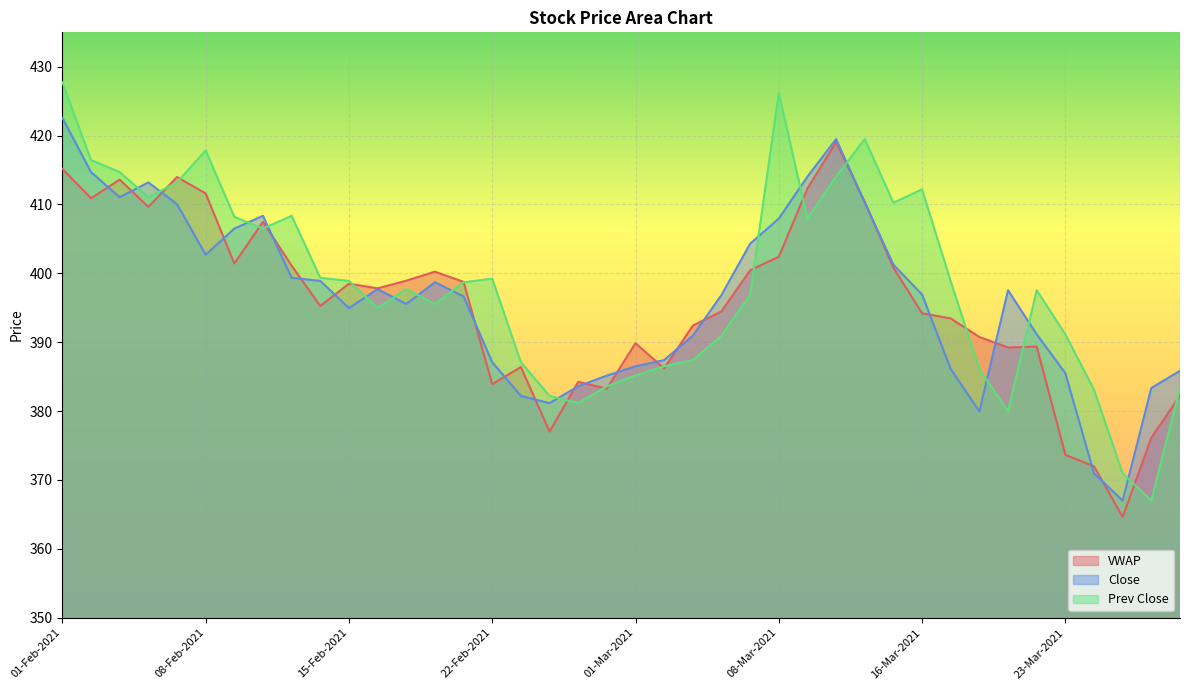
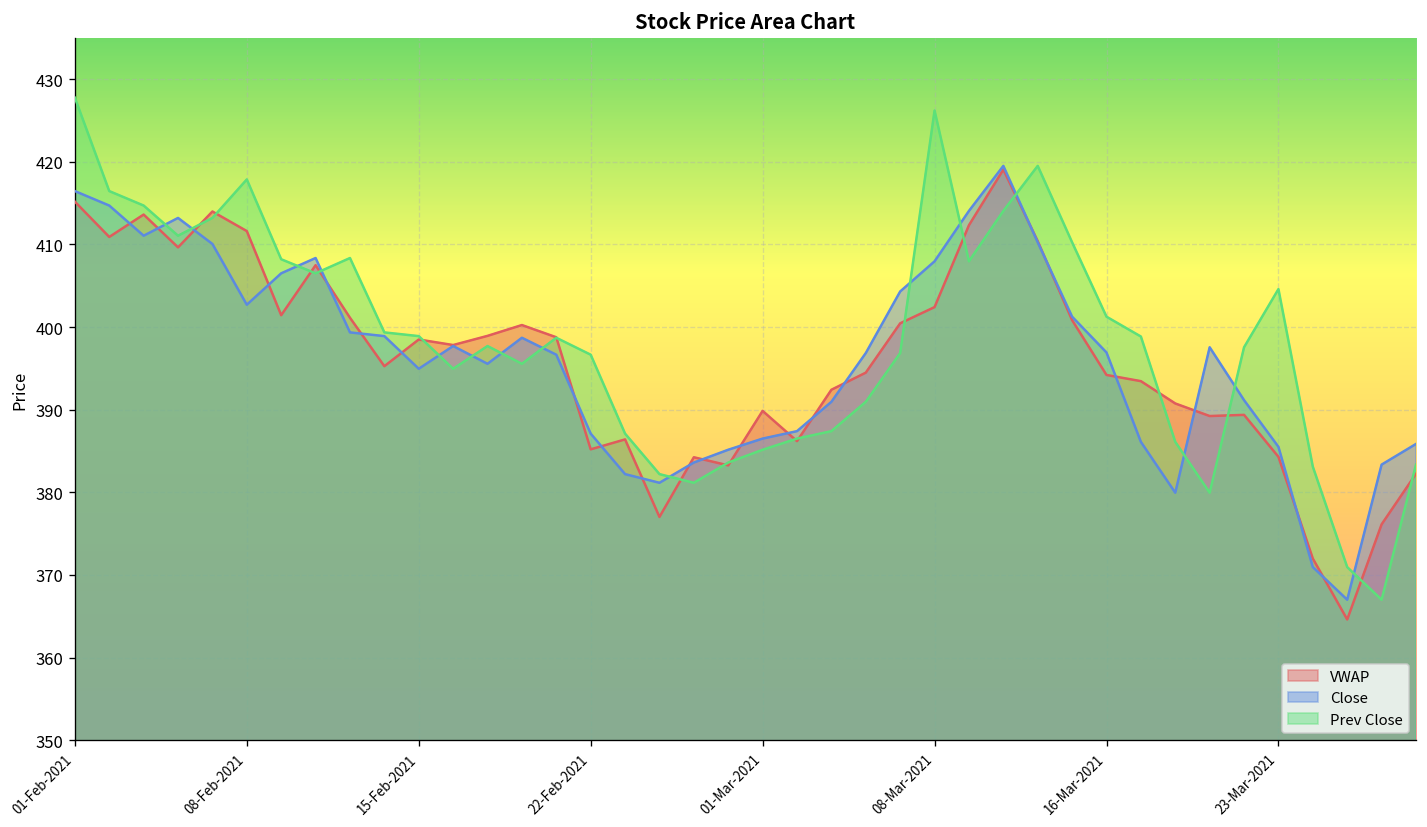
Close, 01-Feb-2021: 423 -> 416
VWAP, 22-Feb-2021: 384 -> 385
Prev Close, 22-Feb-2021: 399 -> 397
Prev Close, 16-Mar-2021: 412 -> 401
VWAP, 23-Mar-2021: 374 -> 384
Prev Close, 23-Mar-2021: 391 -> 405
